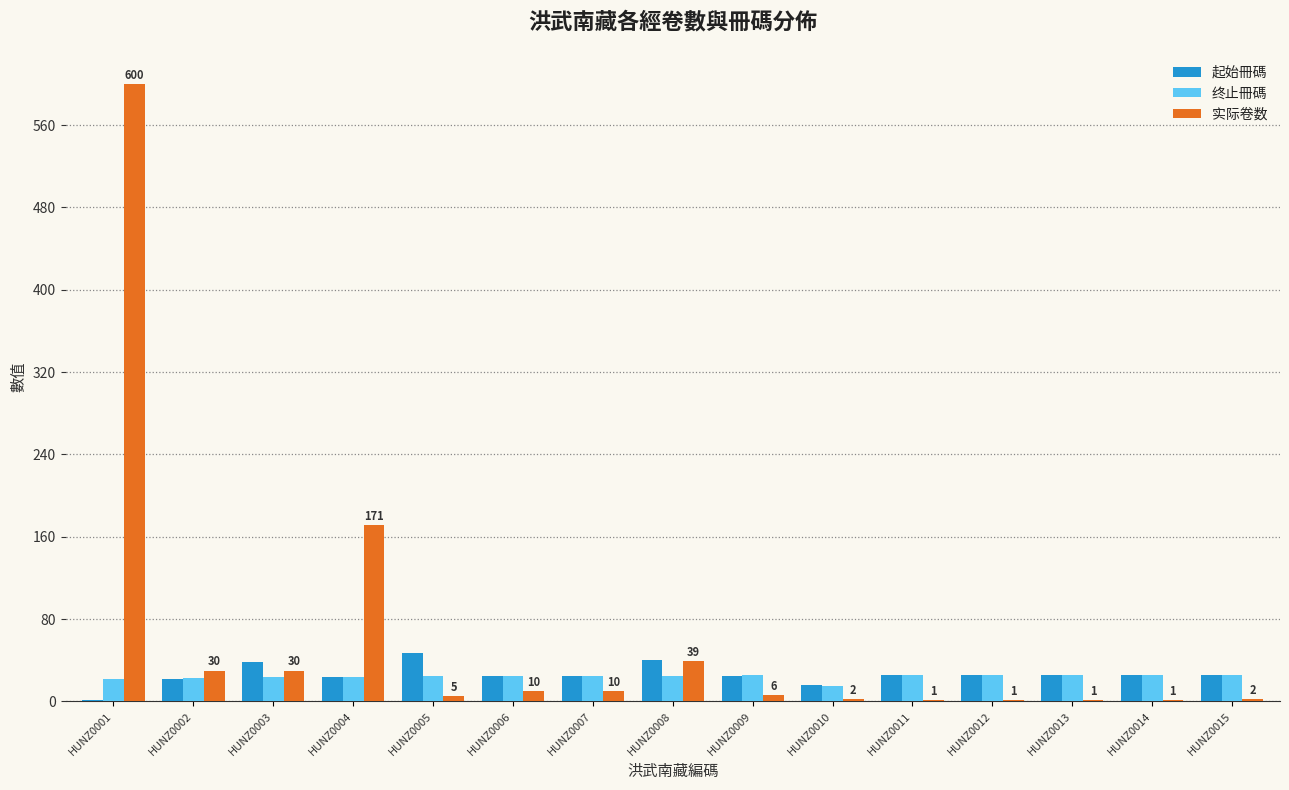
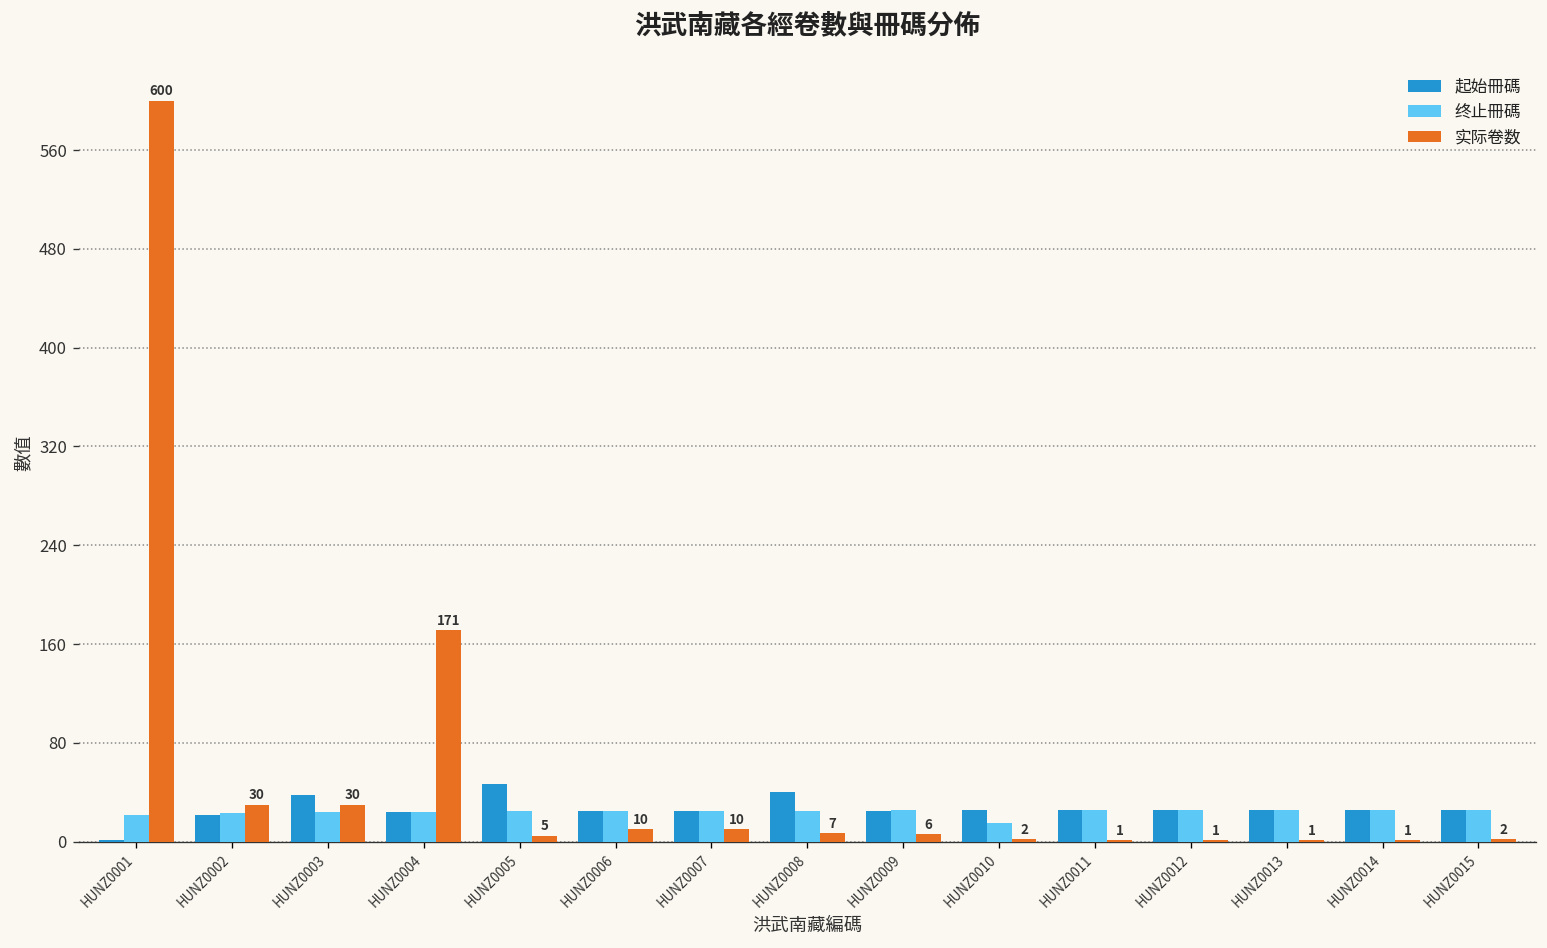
实际卷数, HUNZ0008: 39 -> 7
起始冊碼, HUNZ0010: 16 -> 26
